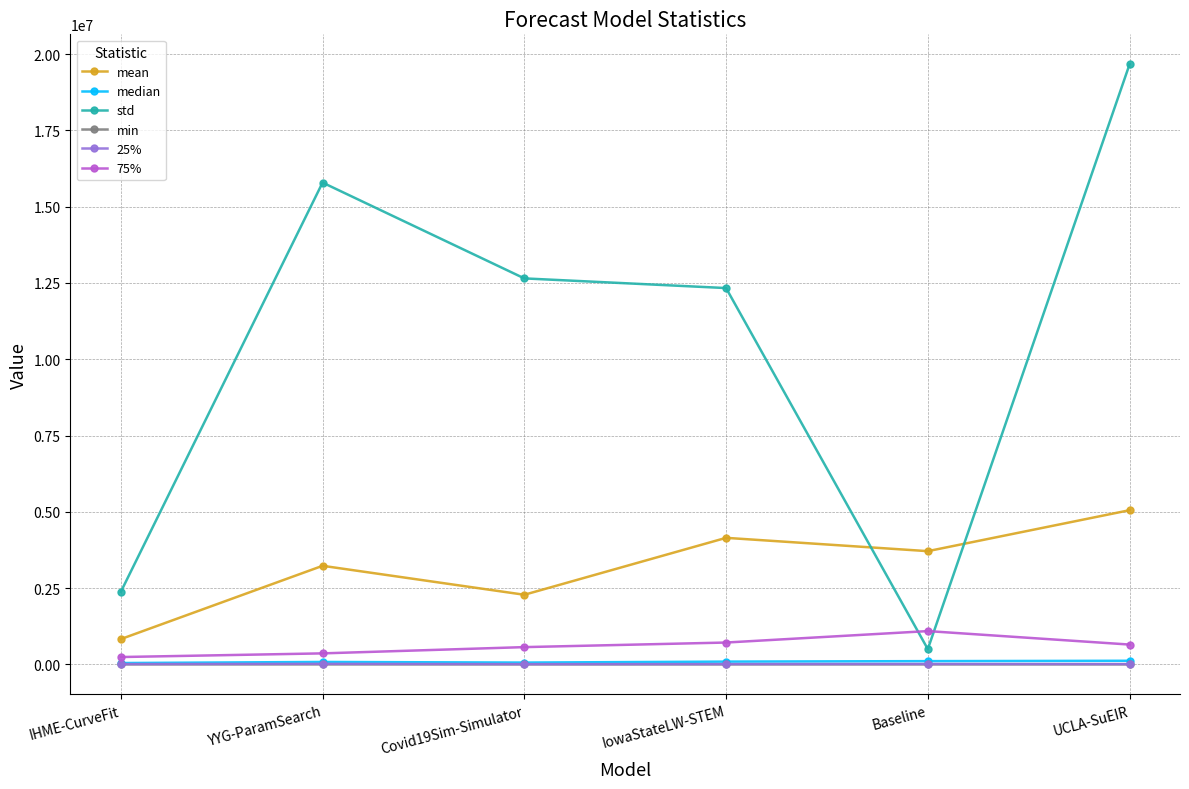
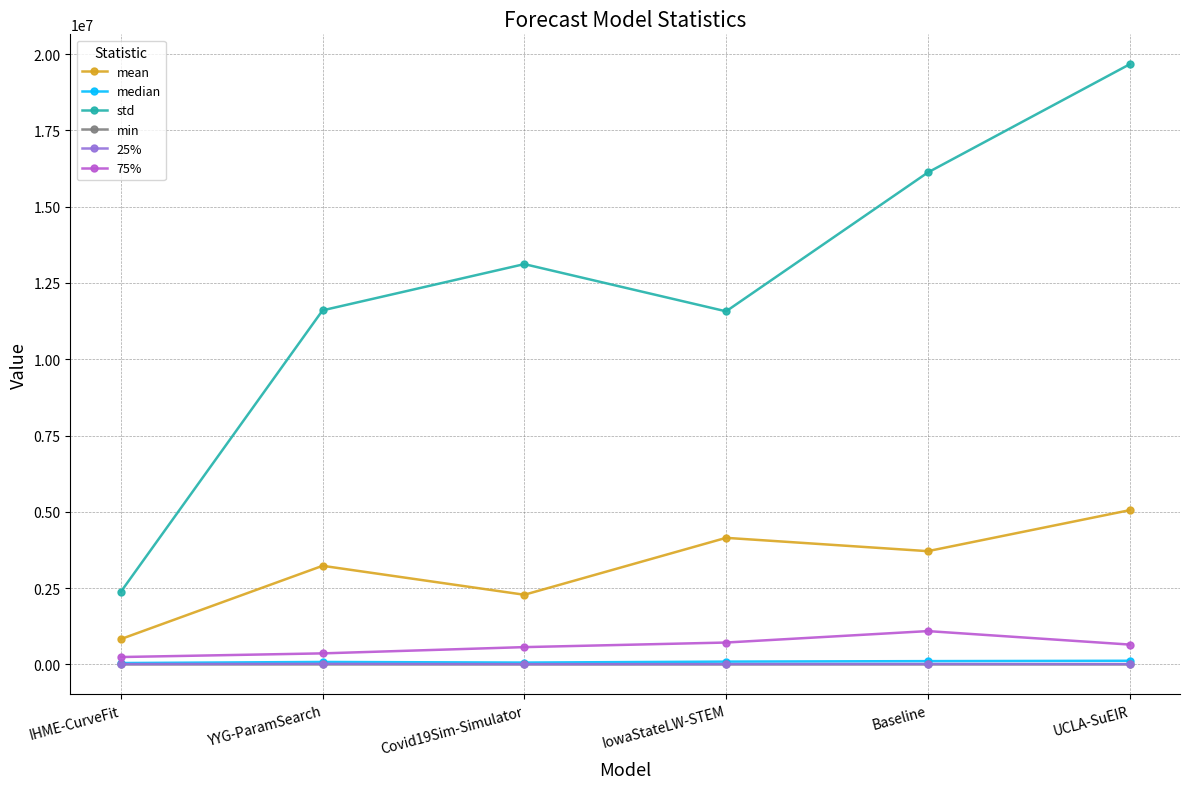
std, YYG-ParamSearch: 15800000 -> 11600000
std, Covid19Sim-Simulator: 12600000 -> 13100000
std, IowaStateLW-STEM: 12300000 -> 11600000
std, Baseline: 500000 -> 16100000
